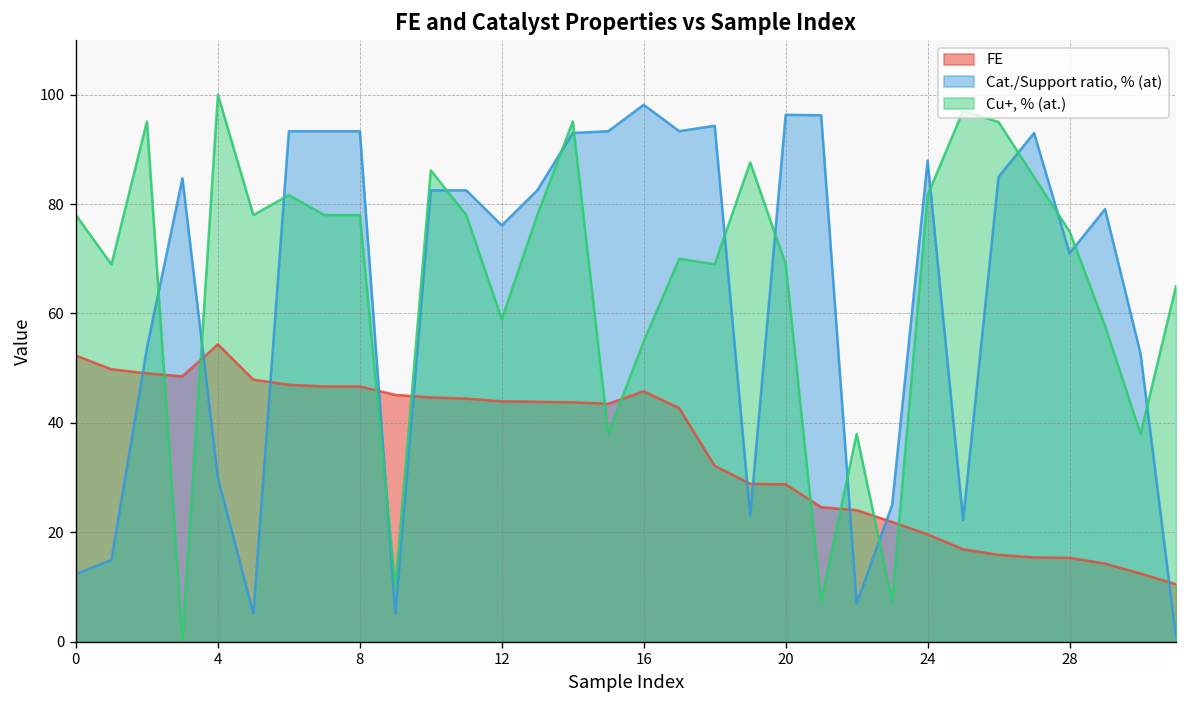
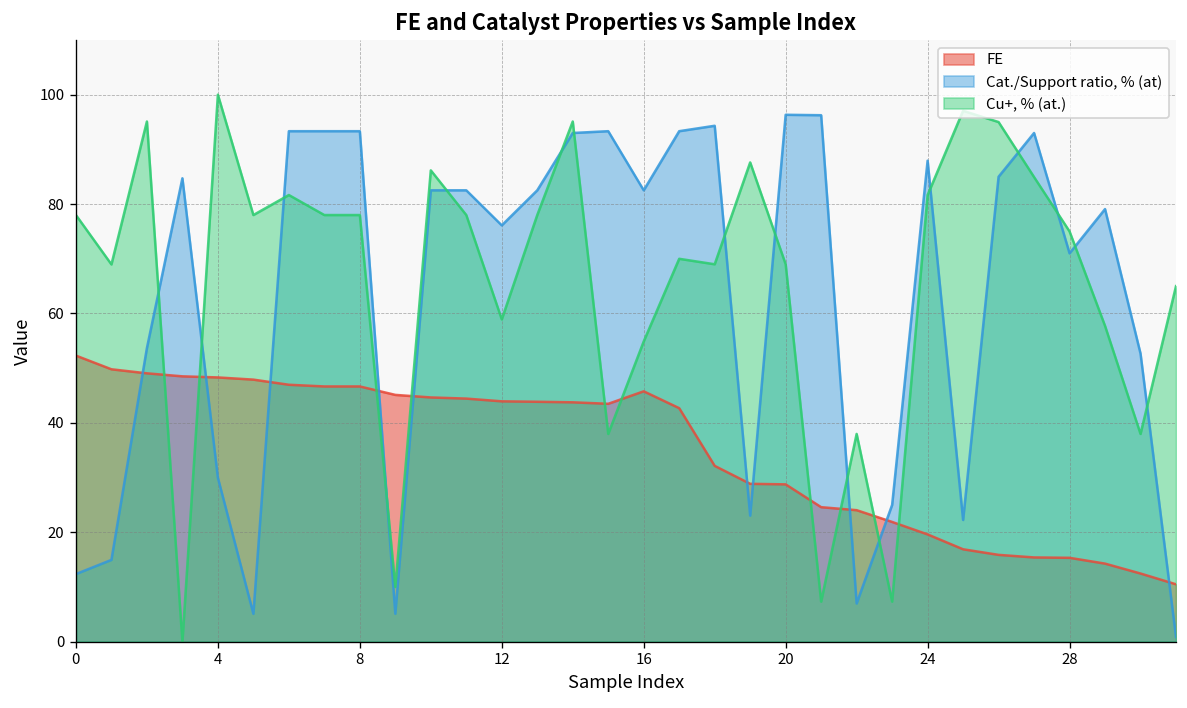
FE, 4: 54 -> 48
Cat./Support ratio, % (at), 16: 98 -> 83
